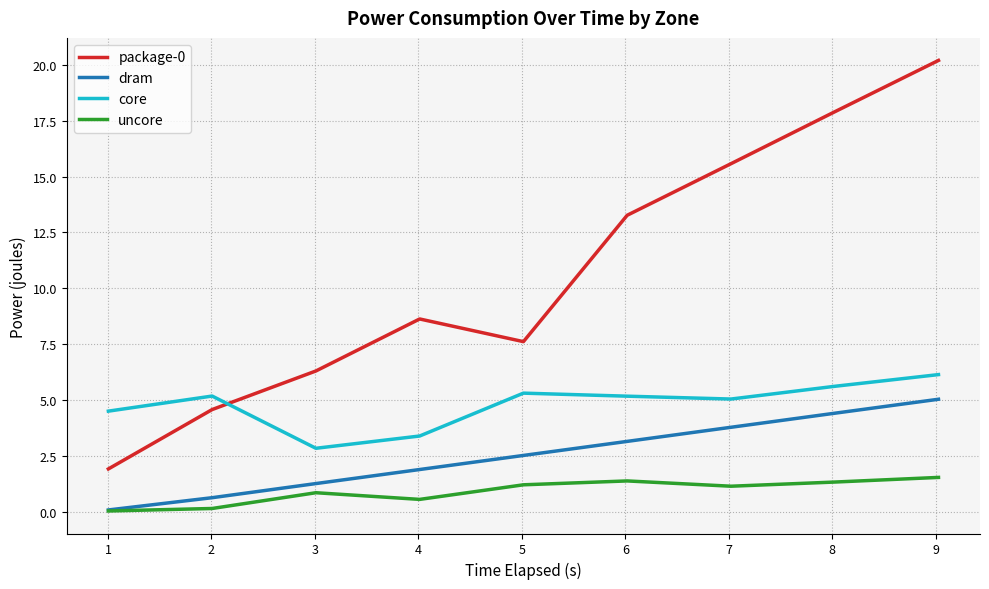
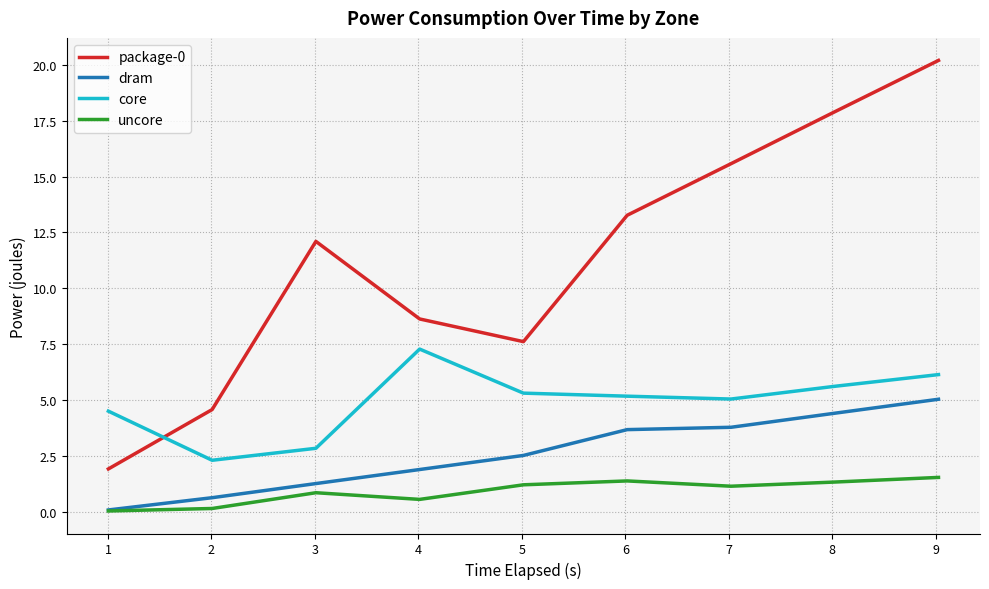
core, 2: 5.2 -> 2.3
package-0, 3: 6.3 -> 12.1
core, 4: 3.4 -> 7.3
dram, 6: 3.1 -> 3.7
